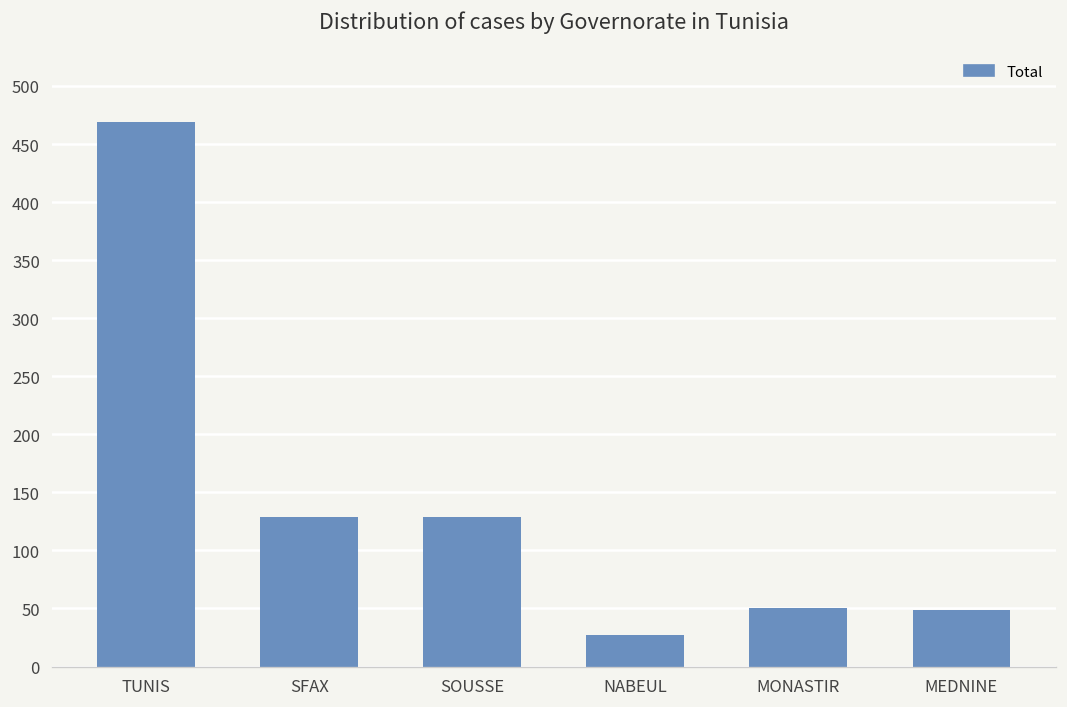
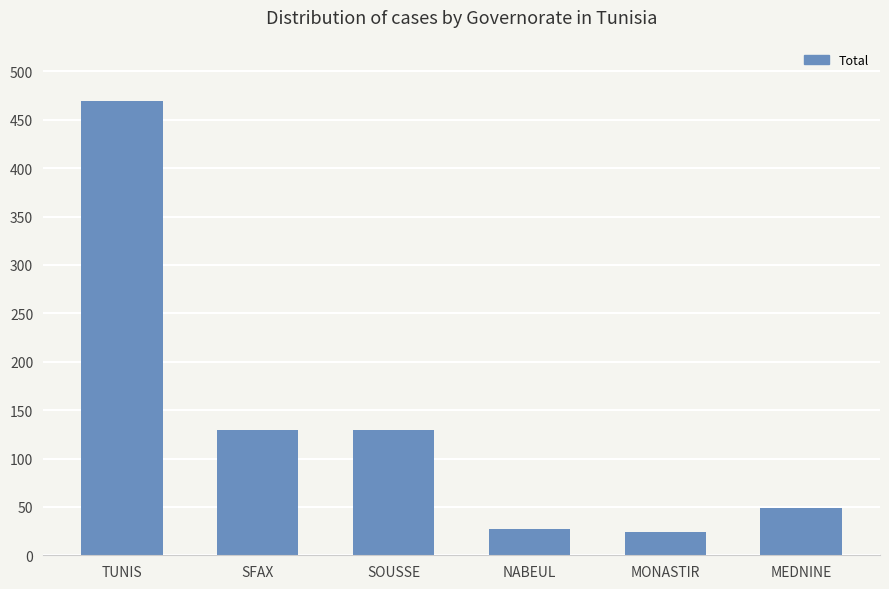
MONASTIR: 50 -> 20
